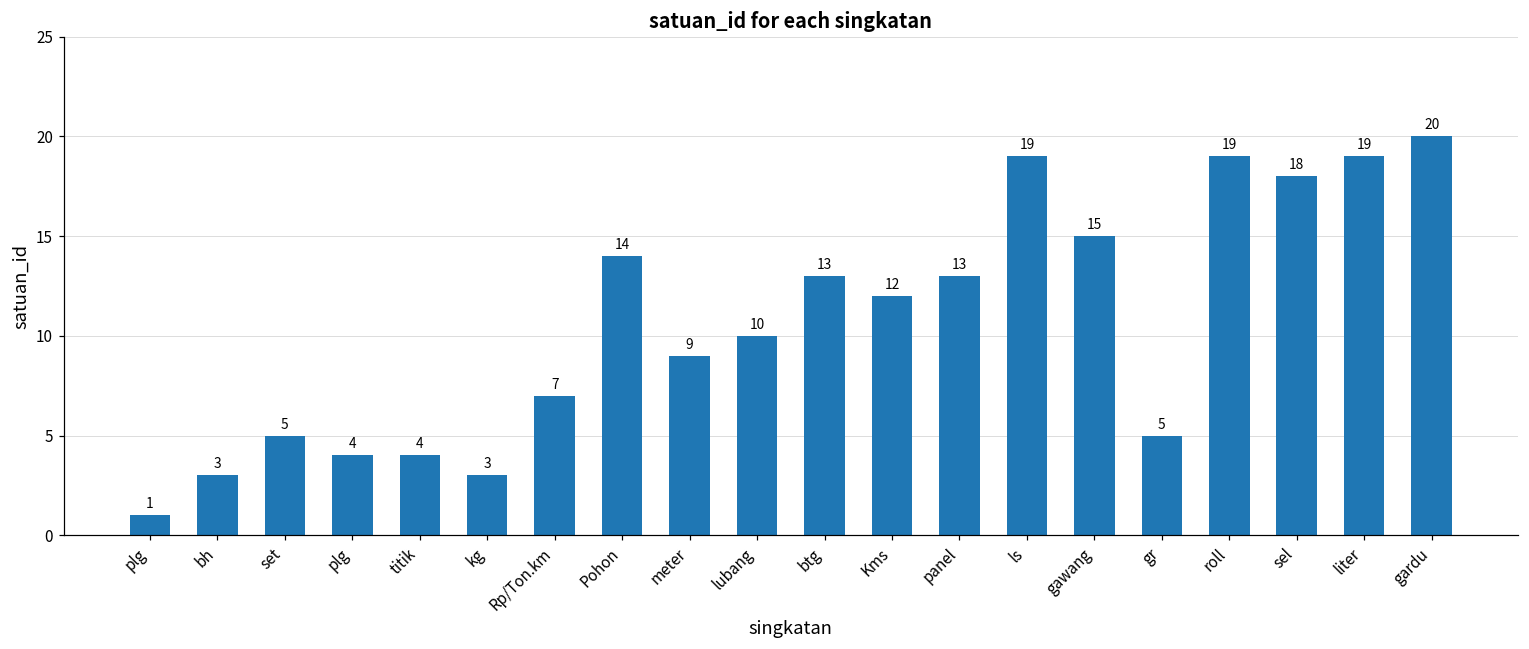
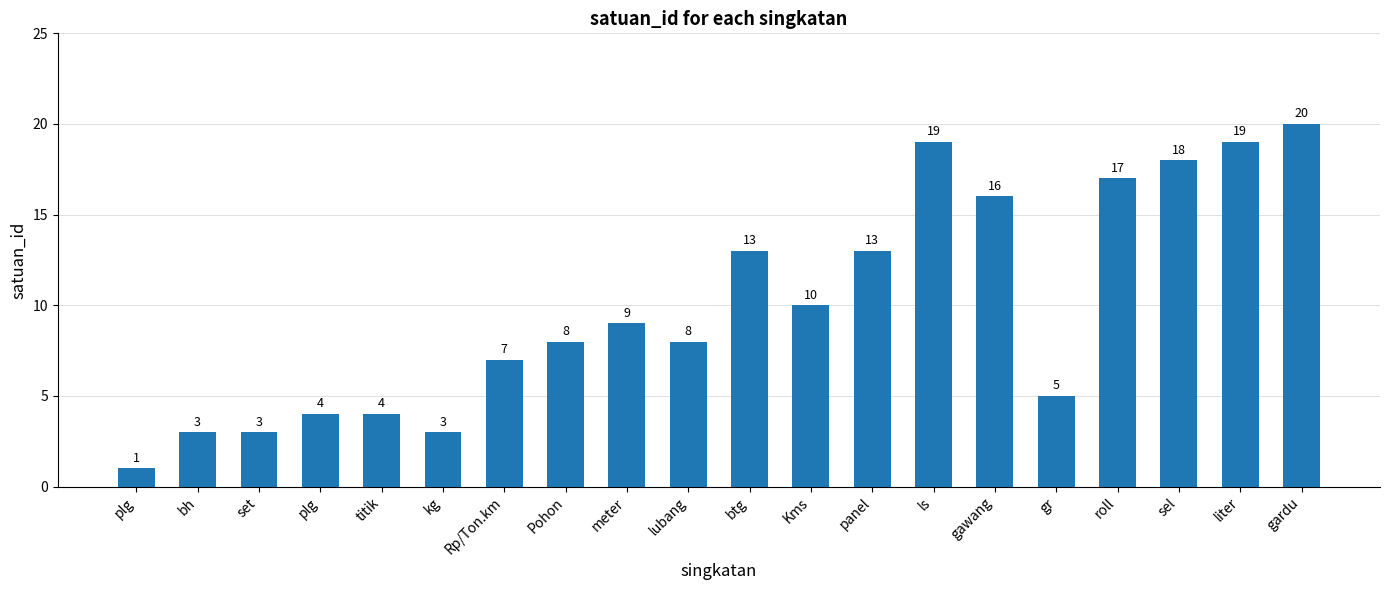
set: 5 -> 3
Pohon: 14 -> 8
lubang: 10 -> 8
Kms: 12 -> 10
gawang: 15 -> 16
roll: 19 -> 17
